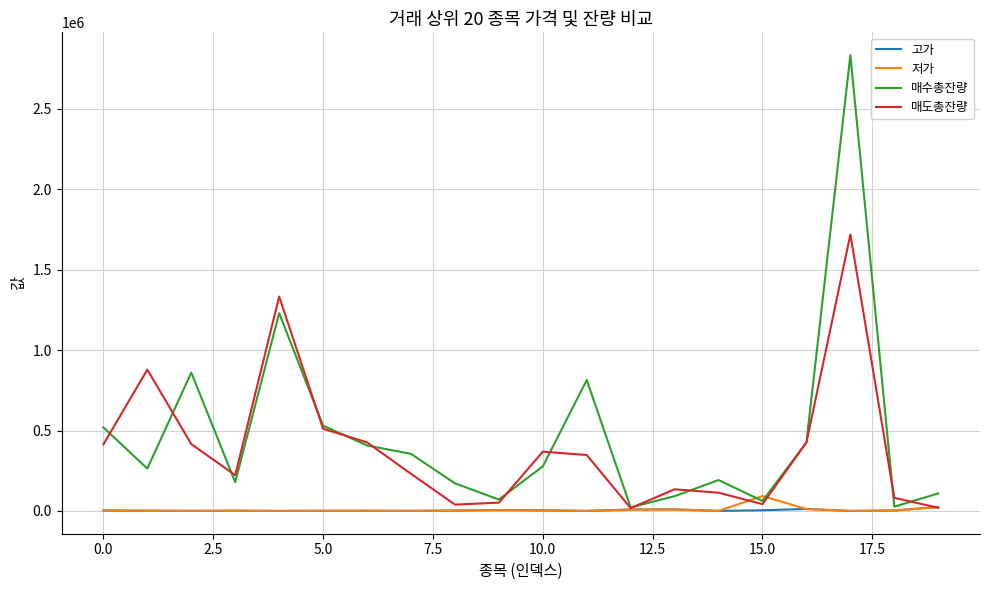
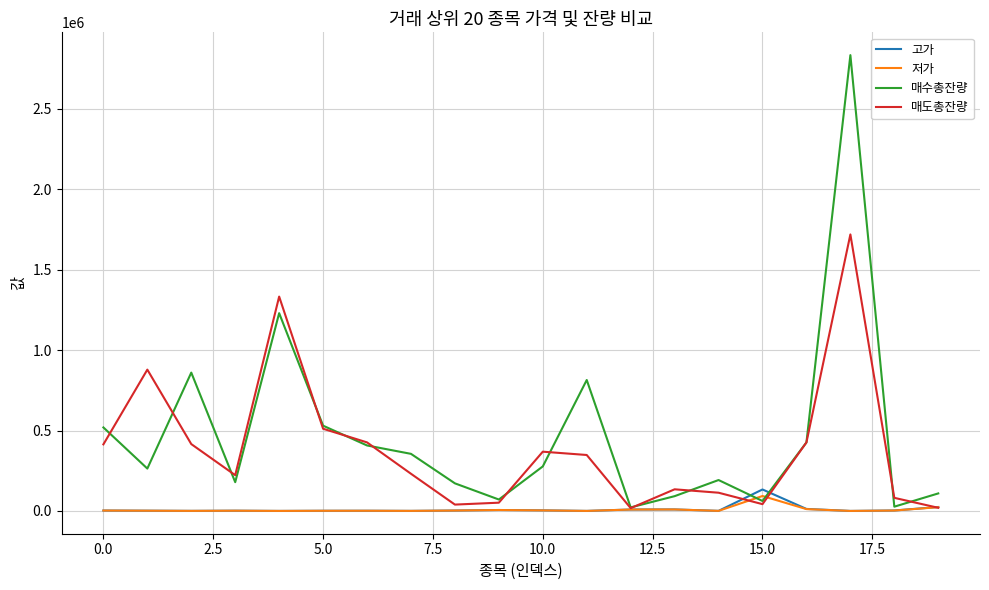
고가, 15.0: 0 -> 130000
